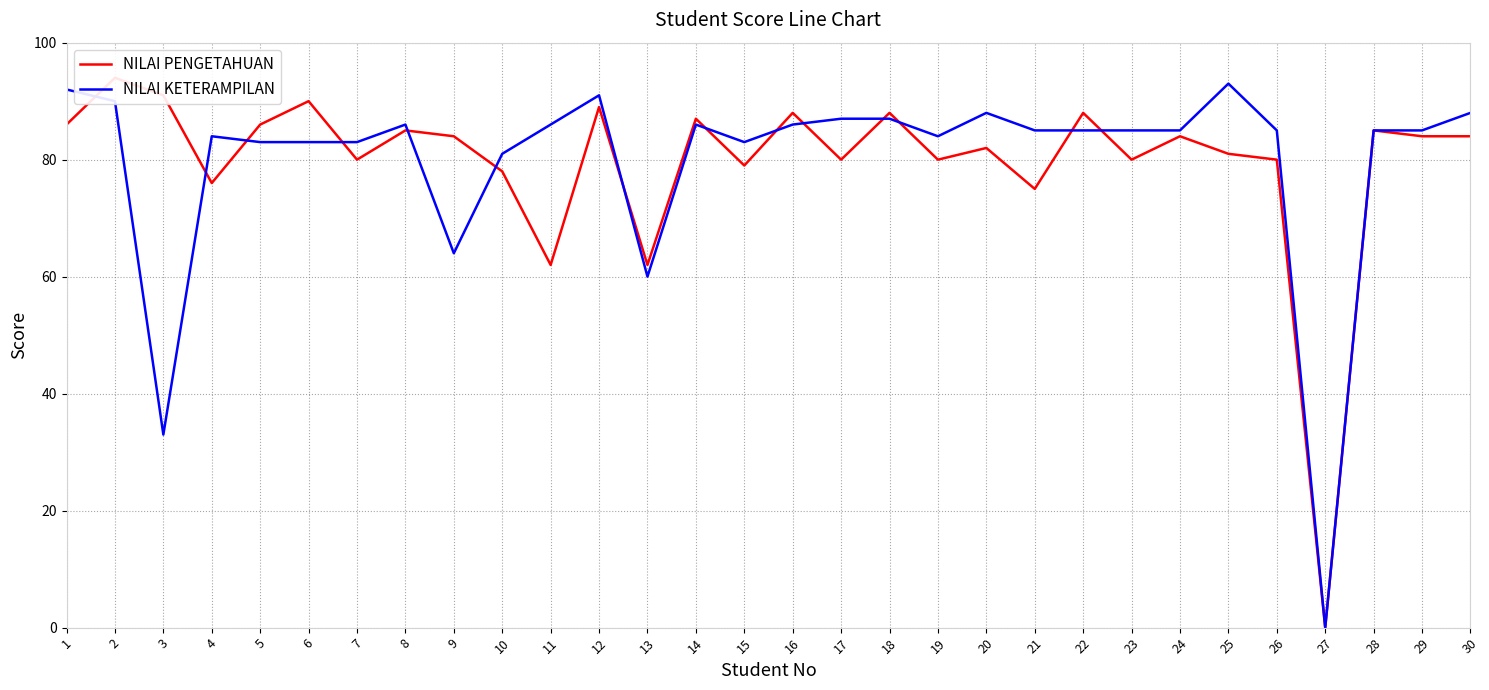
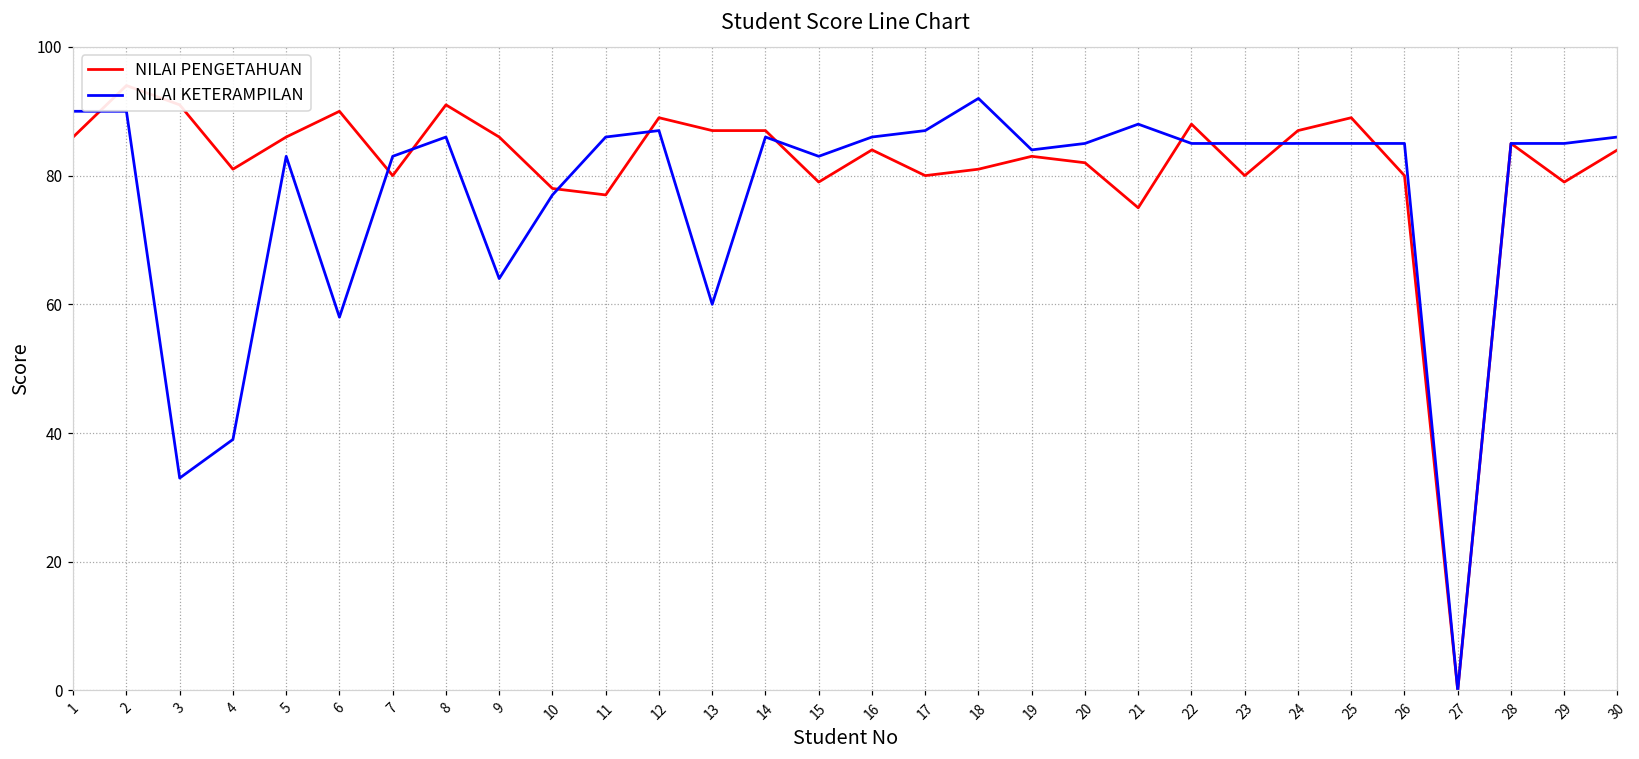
NILAI KETERAMPILAN, 1: 92 -> 90
NILAI PENGETAHUAN, 4: 76 -> 81
NILAI KETERAMPILAN, 4: 84 -> 39
NILAI KETERAMPILAN, 6: 83 -> 58
NILAI PENGETAHUAN, 8: 85 -> 91
NILAI PENGETAHUAN, 9: 84 -> 86
NILAI KETERAMPILAN, 10: 81 -> 77
NILAI PENGETAHUAN, 11: 62 -> 77
NILAI KETERAMPILAN, 12: 91 -> 87
NILAI PENGETAHUAN, 13: 62 -> 87
NILAI PENGETAHUAN, 16: 88 -> 84
NILAI PENGETAHUAN, 18: 88 -> 81
NILAI KETERAMPILAN, 18: 87 -> 92
NILAI PENGETAHUAN, 19: 80 -> 83
NILAI KETERAMPILAN, 20: 88 -> 85
NILAI KETERAMPILAN, 21: 85 -> 88
NILAI PENGETAHUAN, 24: 84 -> 87
NILAI PENGETAHUAN, 25: 81 -> 89
NILAI KETERAMPILAN, 25: 93 -> 85
NILAI PENGETAHUAN, 29: 84 -> 79
NILAI KETERAMPILAN, 30: 88 -> 86
